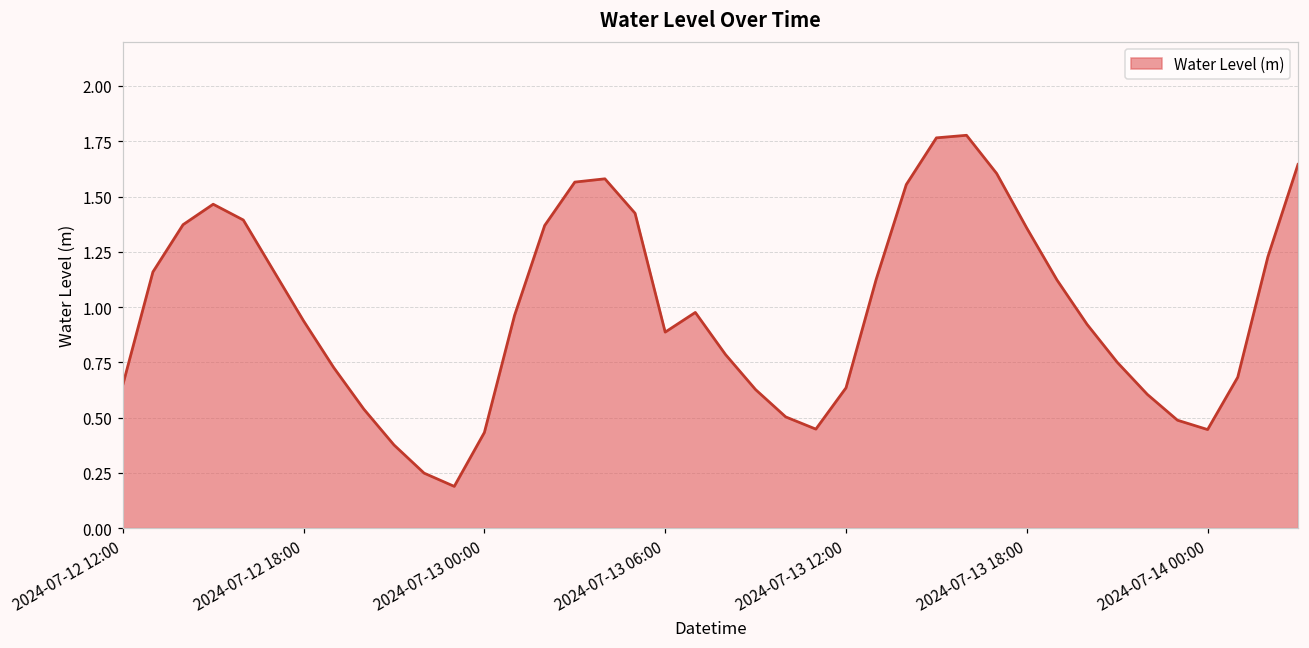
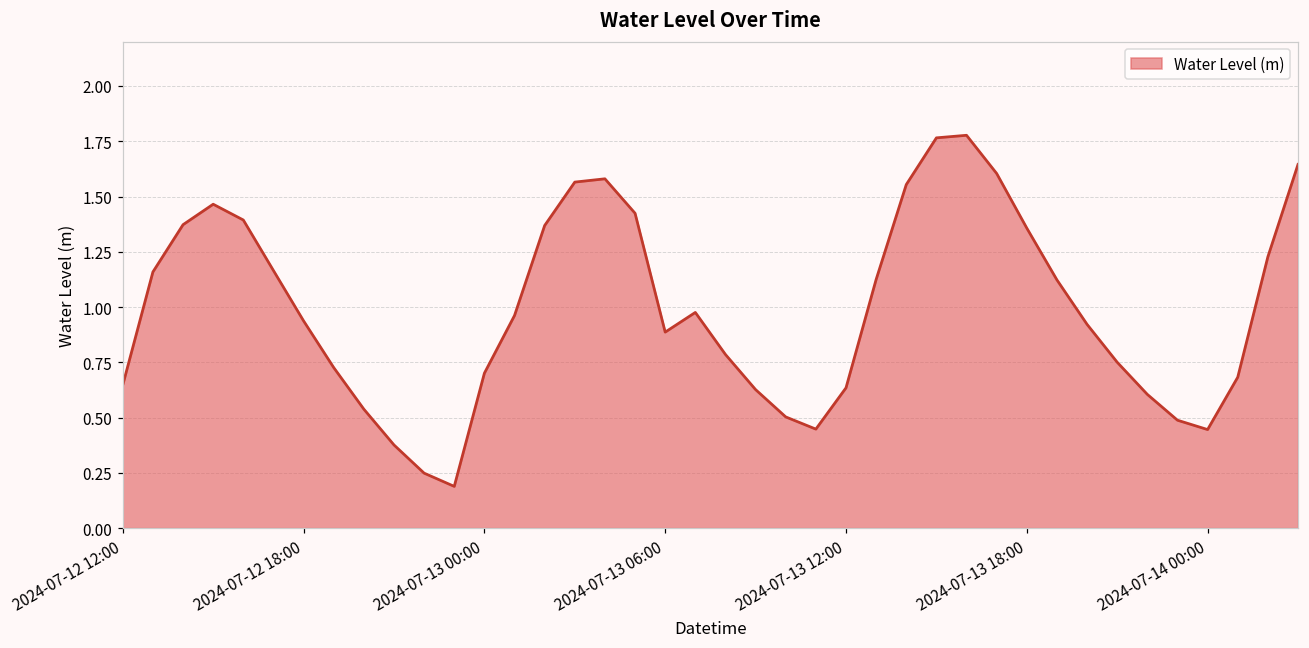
2024-07-13 00:00: 0.43 -> 0.70
